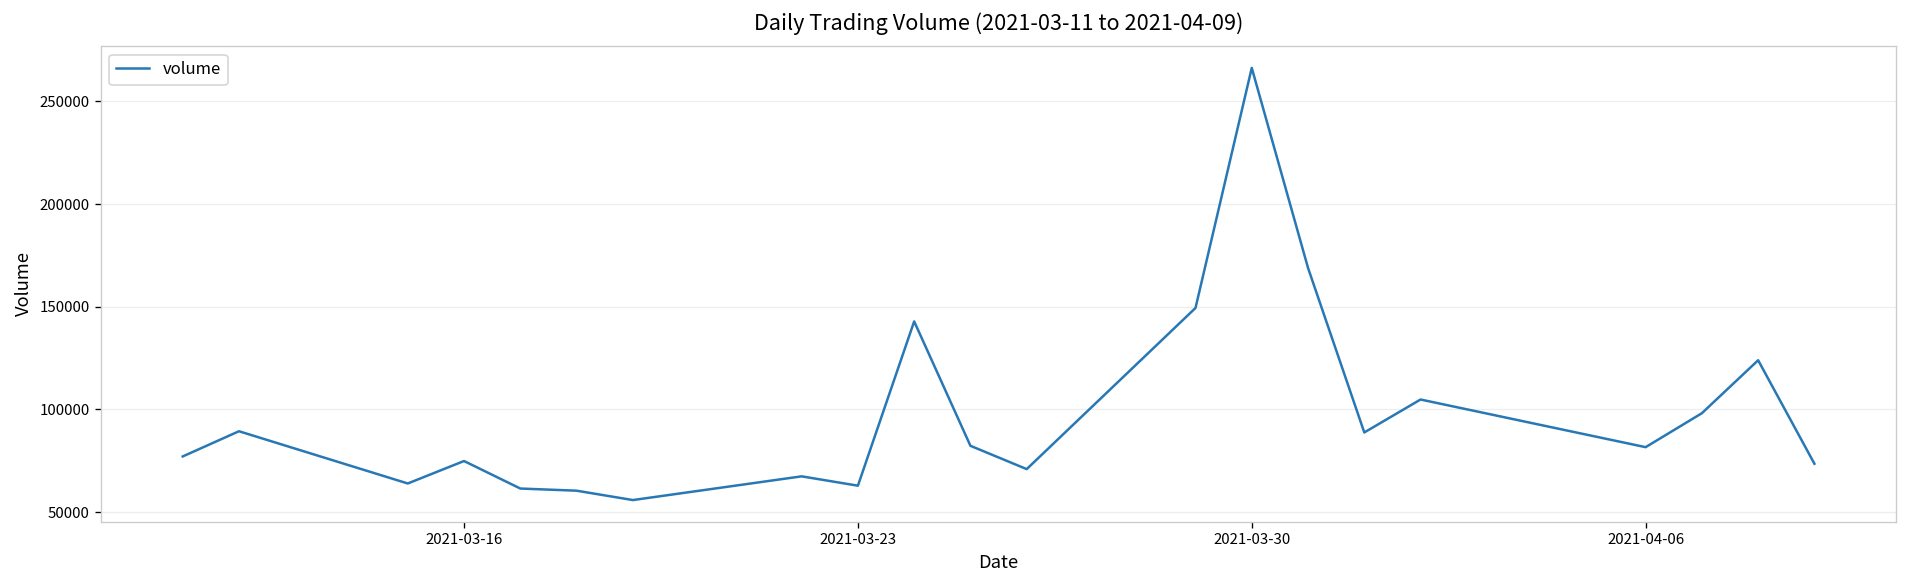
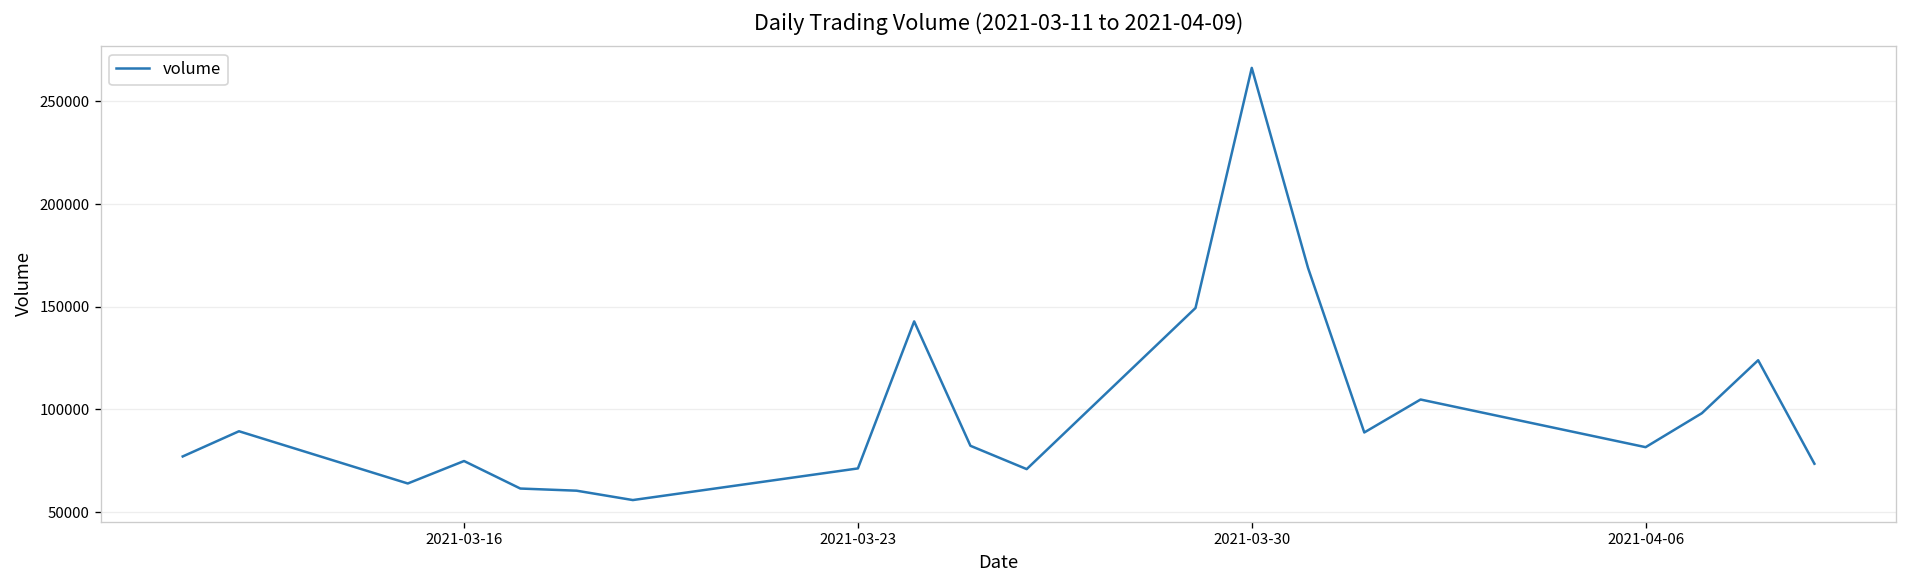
2021-03-23: 63000 -> 71000
